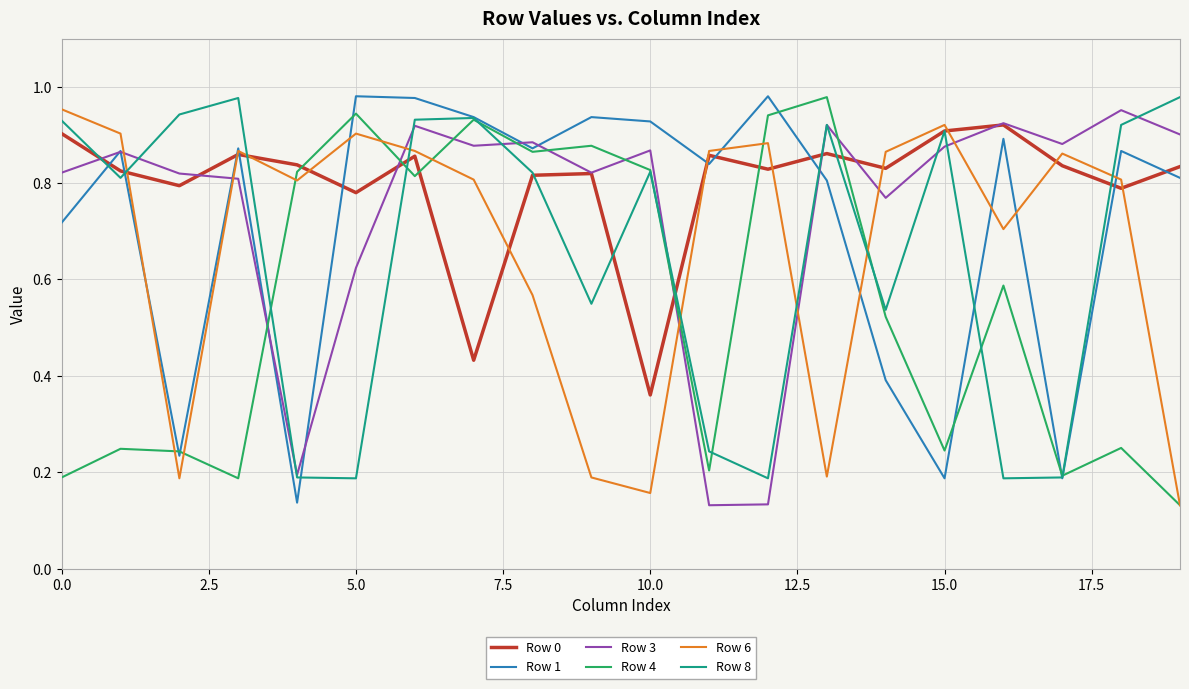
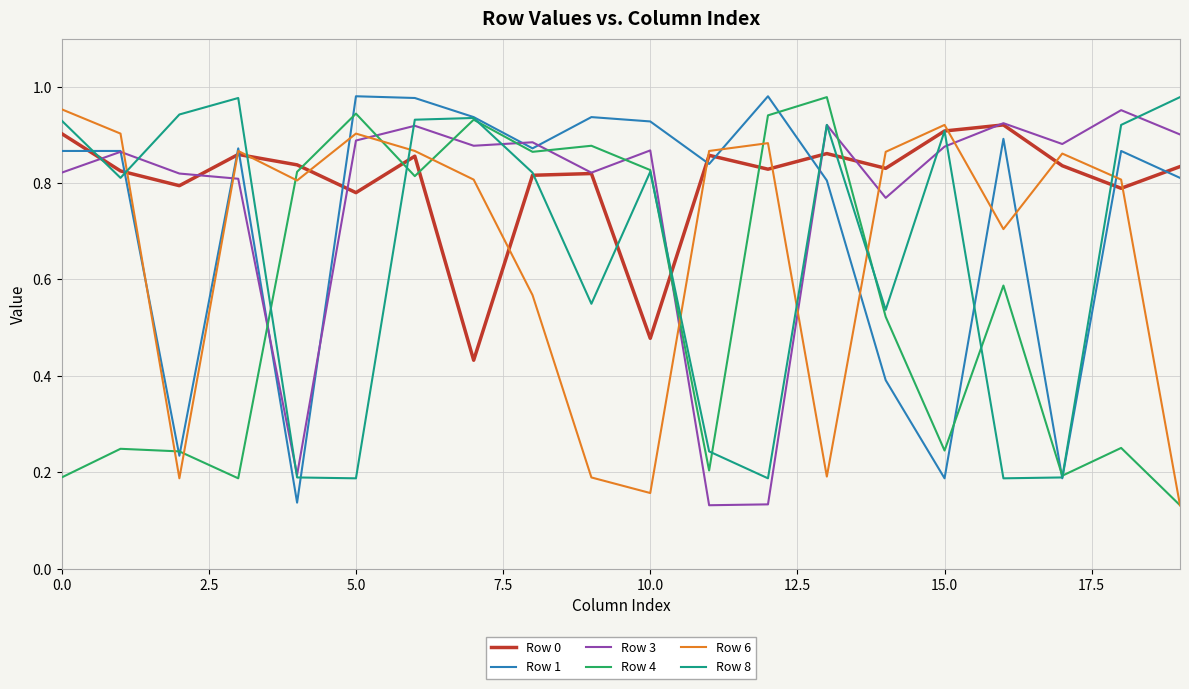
Row 1, 0.0: 0.72 -> 0.87
Row 3, 5.0: 0.62 -> 0.89
Row 0, 10.0: 0.36 -> 0.48
